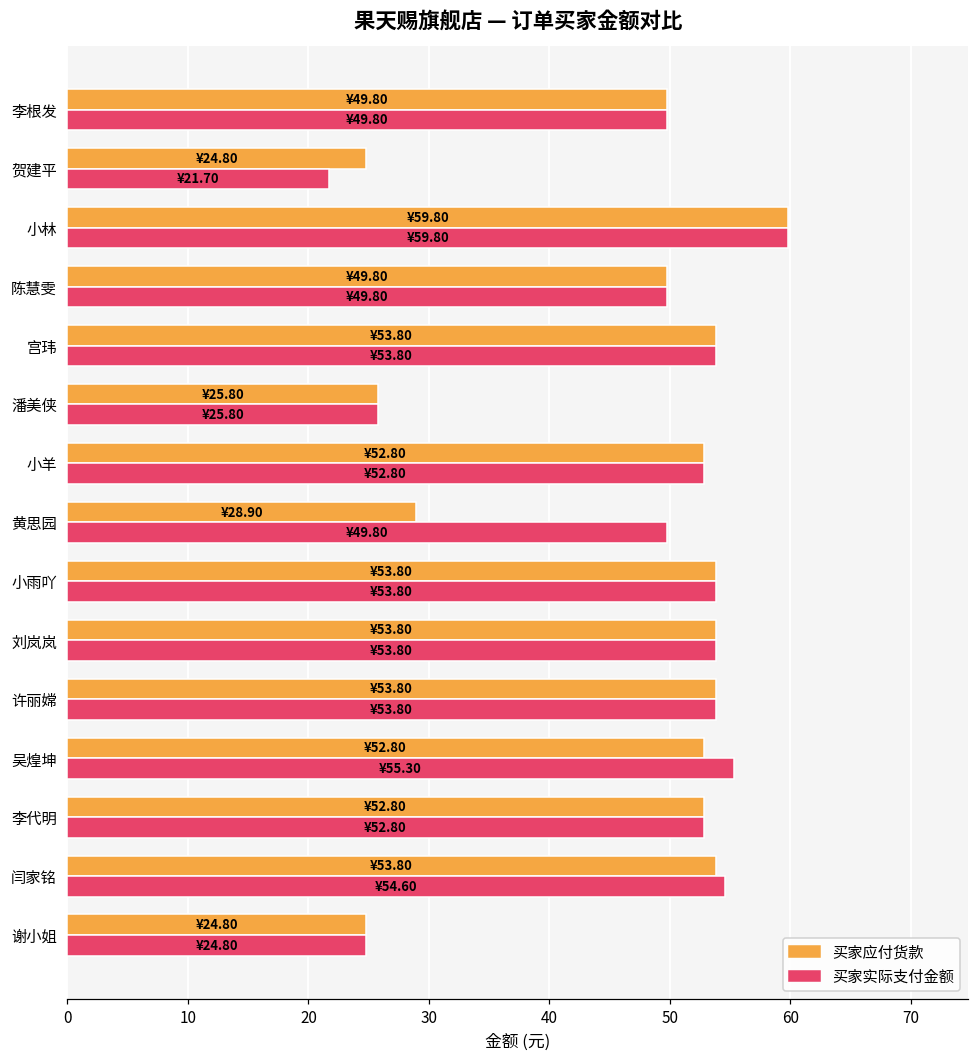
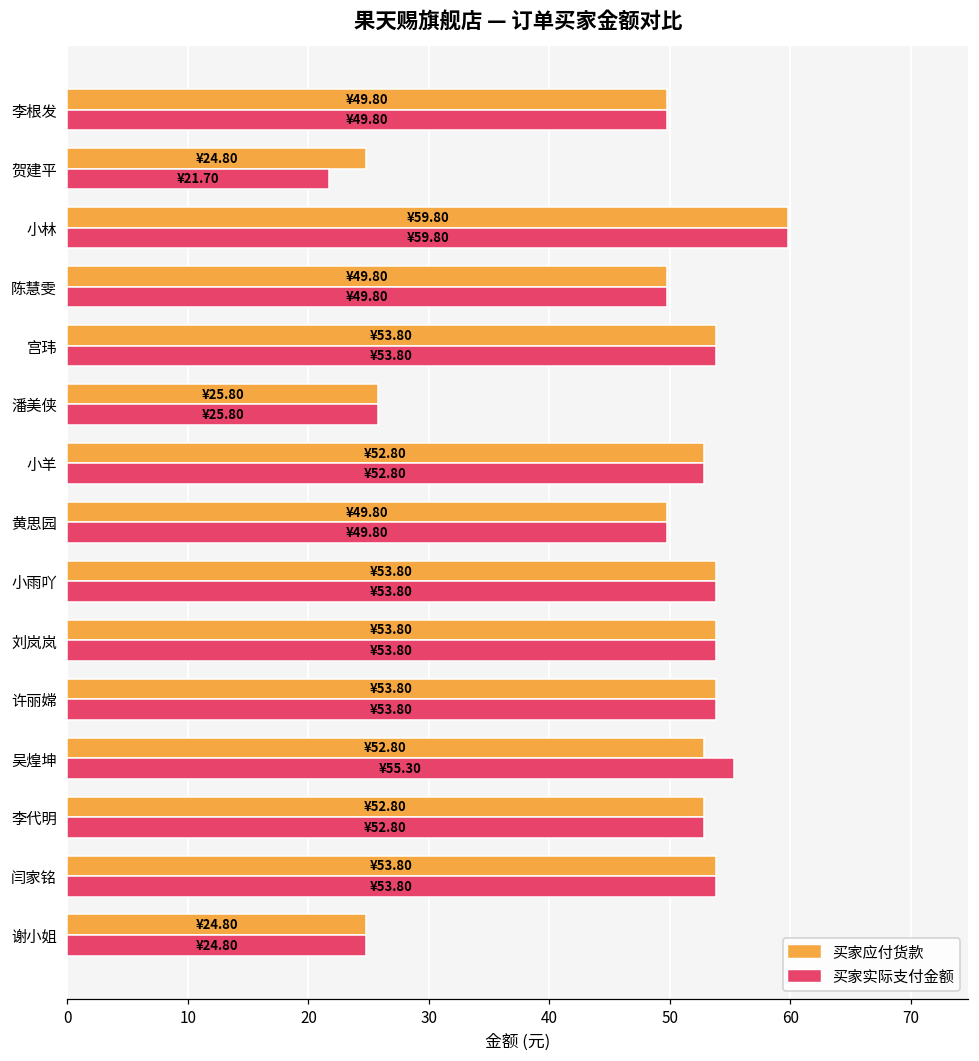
买家应付货款, 黄思园: ¥28.90 -> ¥49.80
买家实际支付金额, 闫家铭: ¥54.60 -> ¥53.80
